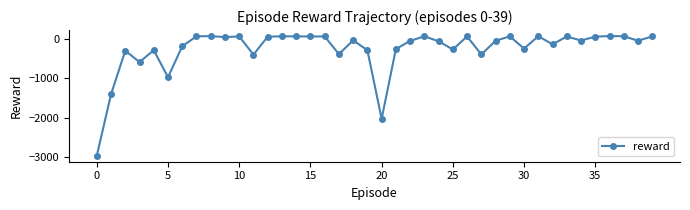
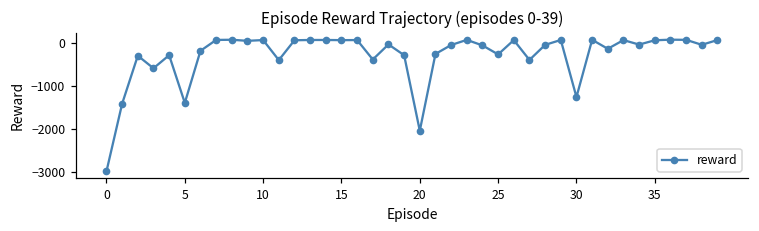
5: -1000 -> -1400
30: -200 -> -1200
